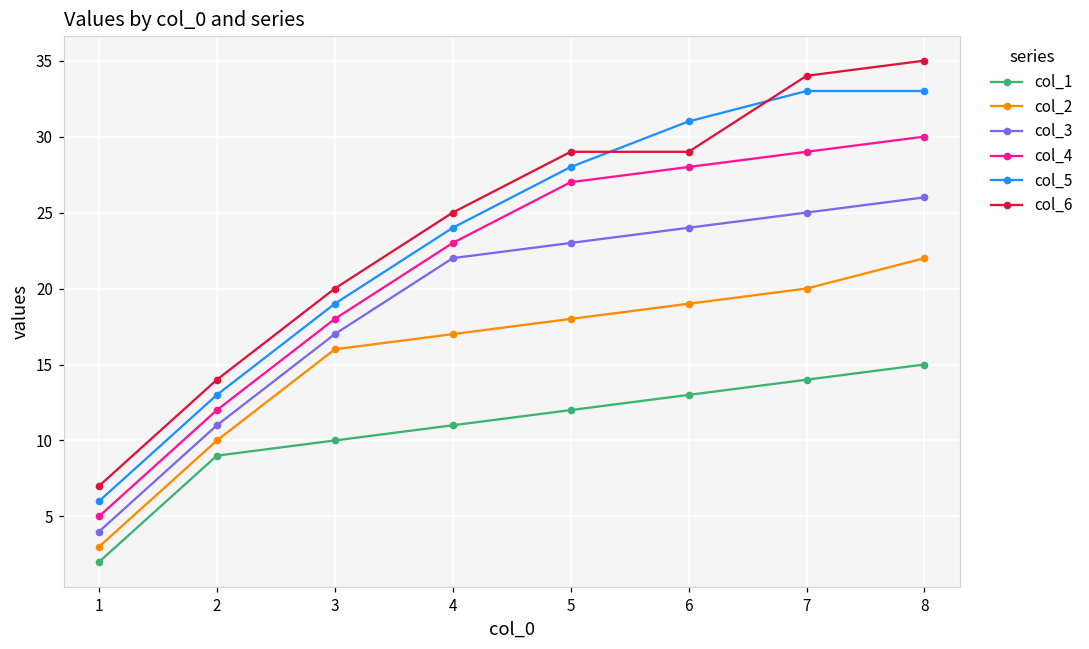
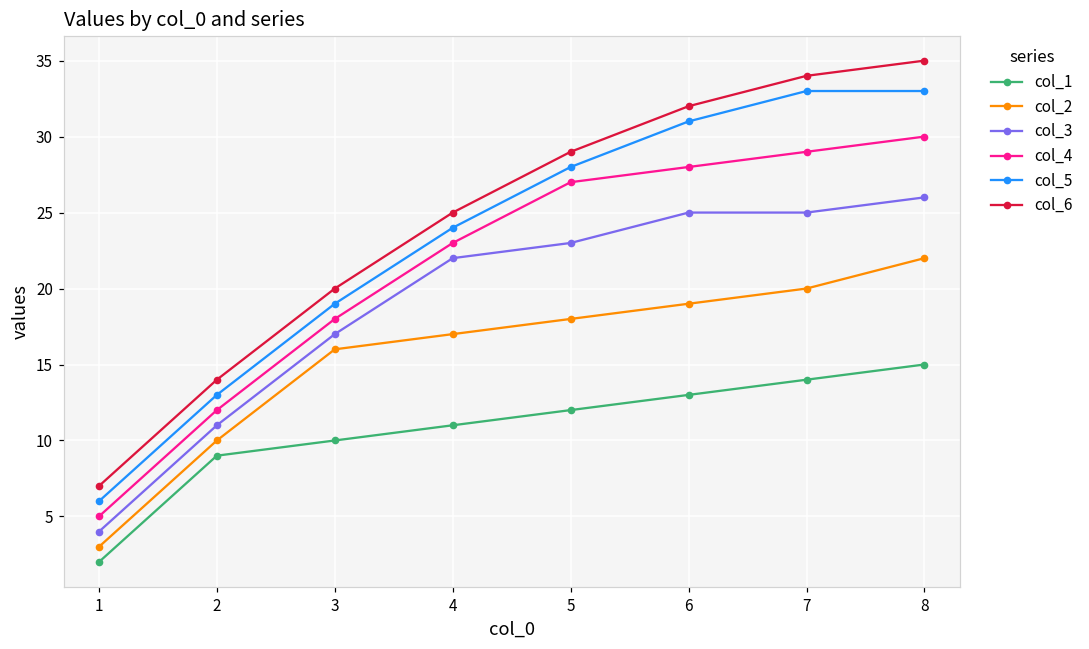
col_3, 6: 24 -> 25
col_6, 6: 29 -> 32
